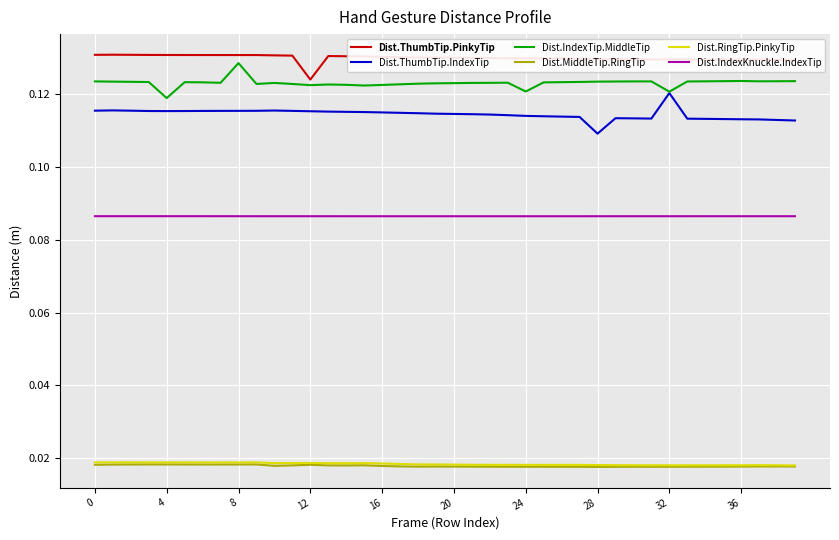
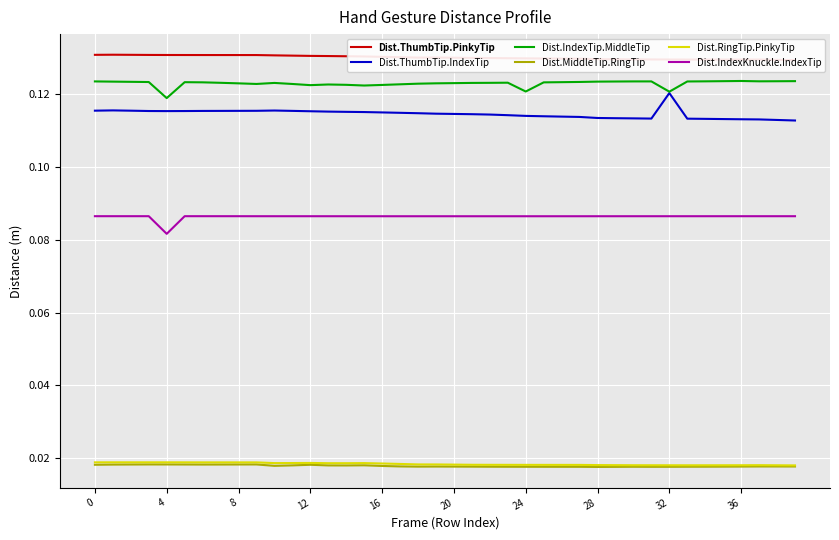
Dist.IndexKnuckle.IndexTip, 4: 0.086 -> 0.082
Dist.IndexTip.MiddleTip, 8: 0.128 -> 0.123
Dist.ThumbTip.PinkyTip, 12: 0.124 -> 0.130
Dist.ThumbTip.IndexTip, 28: 0.109 -> 0.113
